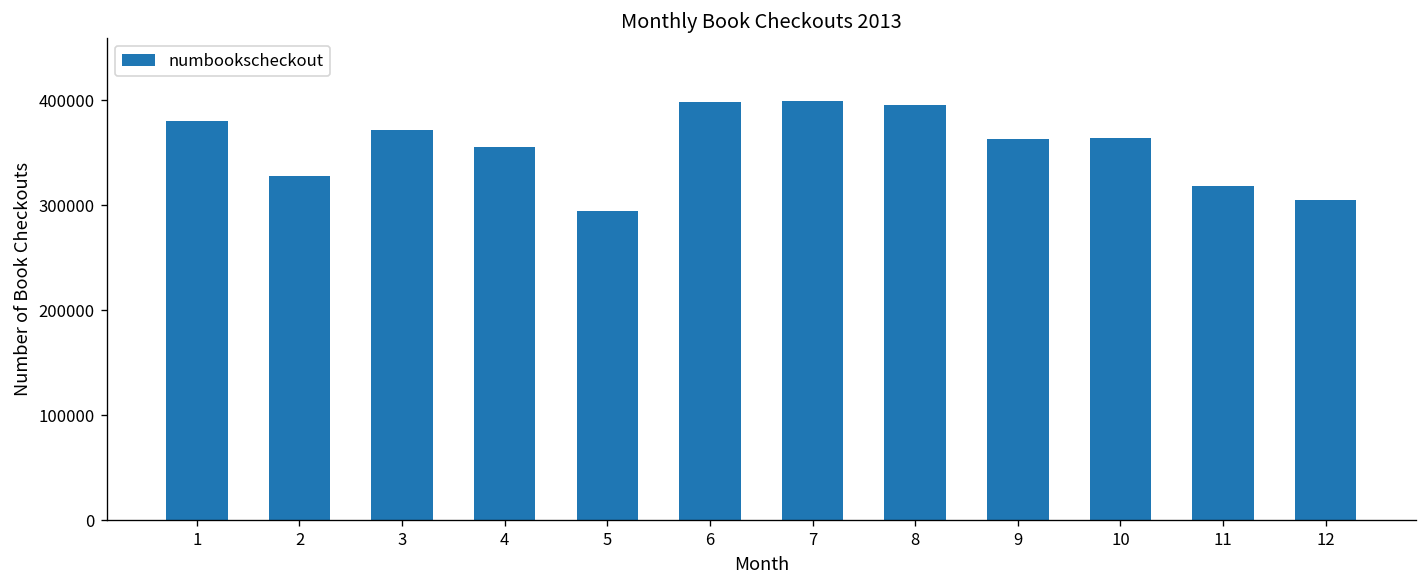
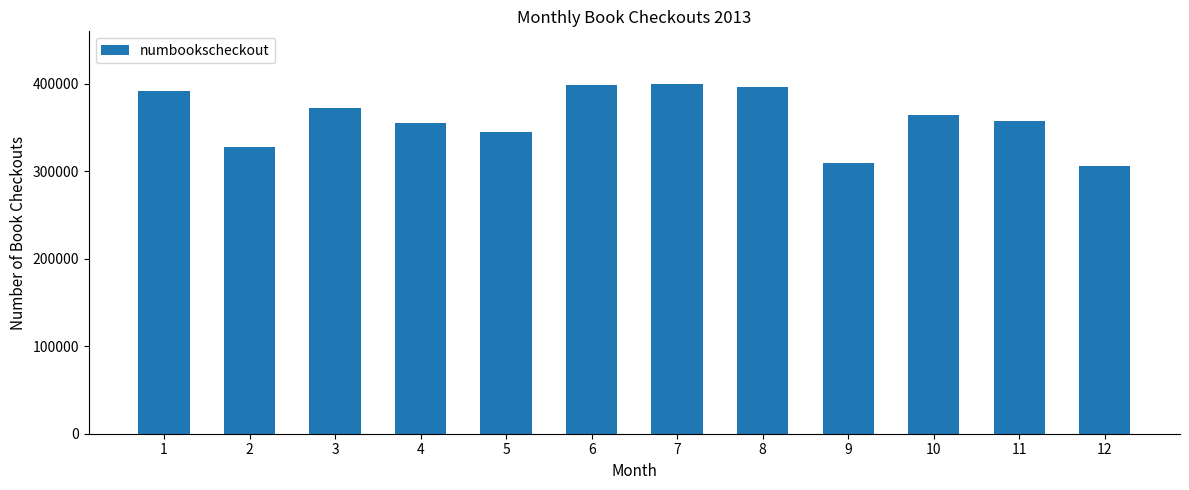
1: 380000 -> 390000
5: 290000 -> 350000
9: 360000 -> 310000
11: 320000 -> 360000
